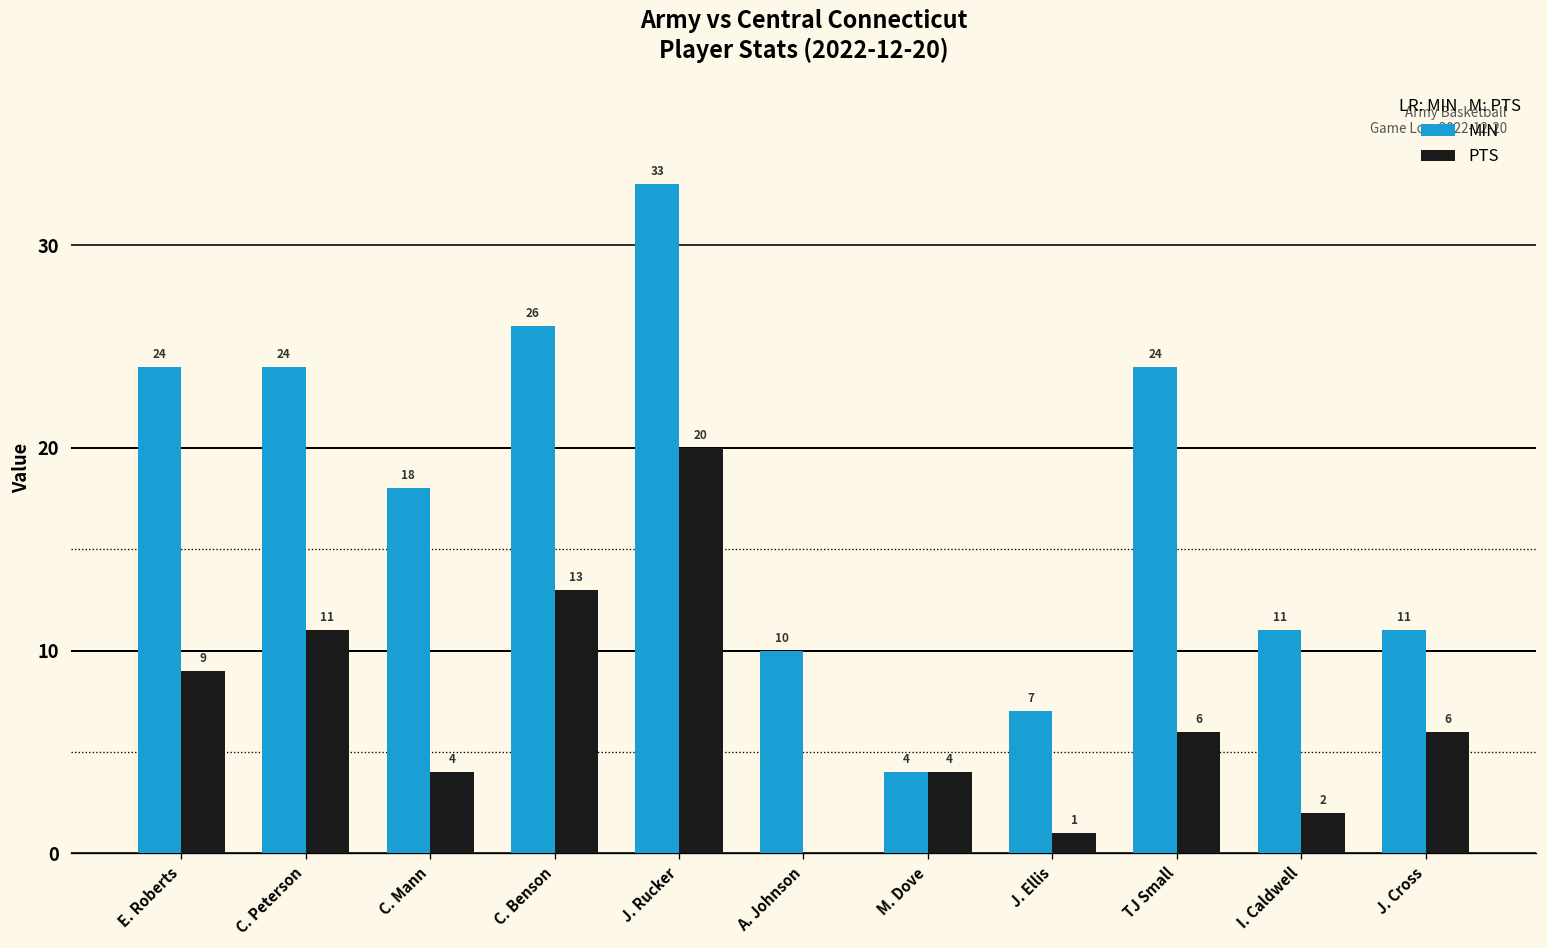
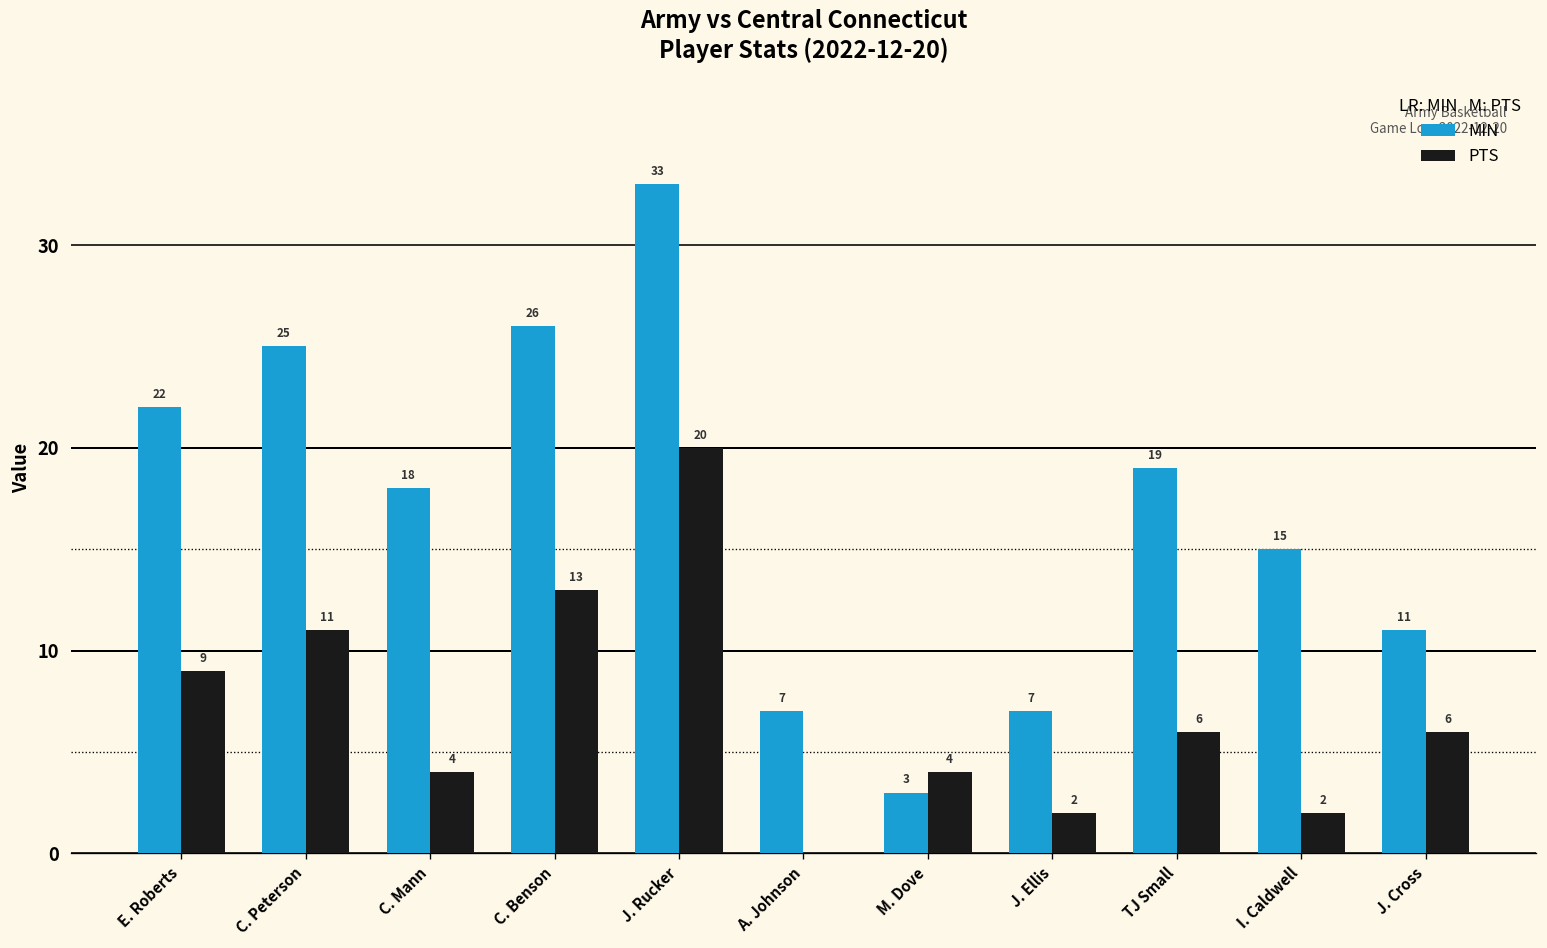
MIN, E. Roberts: 24 -> 22
MIN, C. Peterson: 24 -> 25
MIN, A. Johnson: 10 -> 7
MIN, M. Dove: 4 -> 3
PTS, J. Ellis: 1 -> 2
MIN, TJ Small: 24 -> 19
MIN, I. Caldwell: 11 -> 15
